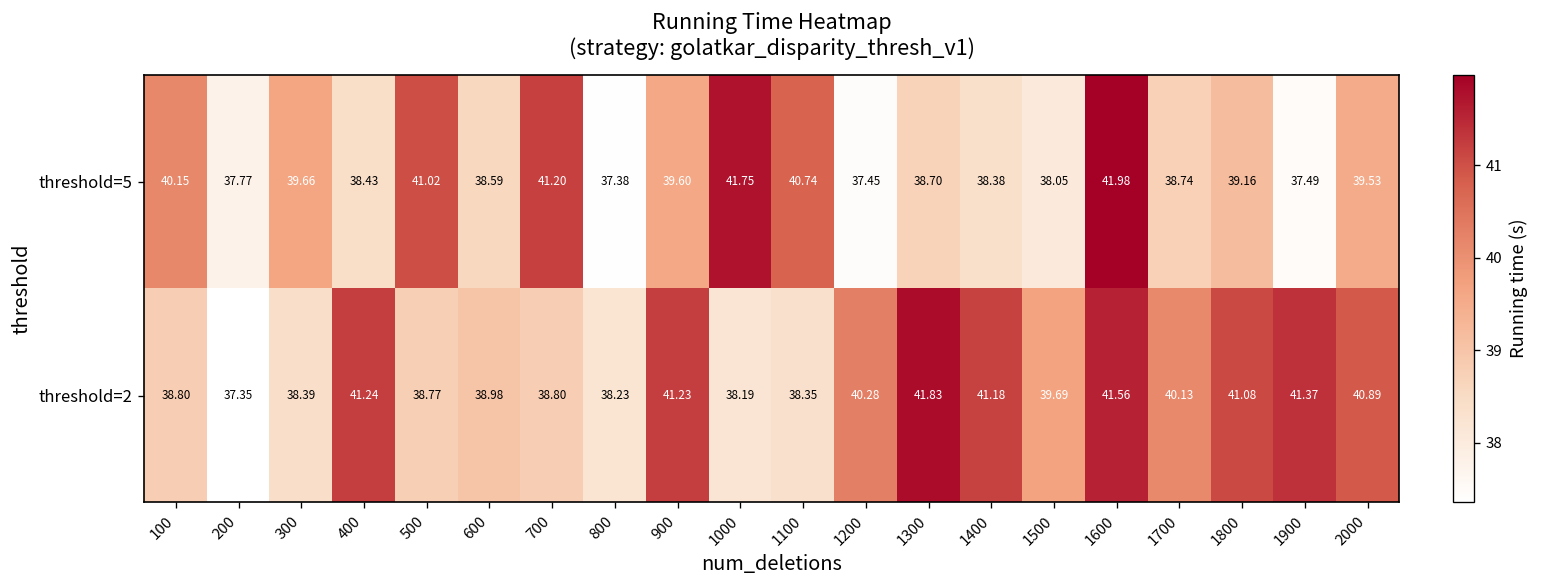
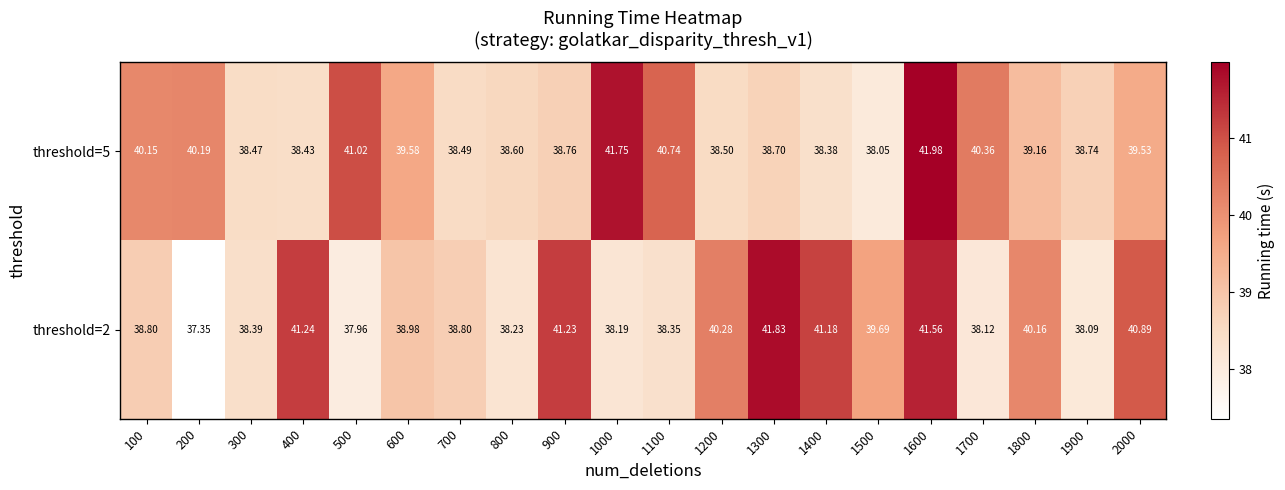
threshold=5, 200: 37.77 -> 40.19
threshold=5, 300: 39.66 -> 38.47
threshold=5, 600: 38.59 -> 39.58
threshold=5, 700: 41.20 -> 38.49
threshold=5, 800: 37.38 -> 38.60
threshold=5, 900: 39.60 -> 38.76
threshold=5, 1200: 37.45 -> 38.50
threshold=5, 1700: 38.74 -> 40.36
threshold=5, 1900: 37.49 -> 38.74
threshold=2, 500: 38.77 -> 37.96
threshold=2, 1700: 40.13 -> 38.12
threshold=2, 1800: 41.08 -> 40.16
threshold=2, 1900: 41.37 -> 38.09
